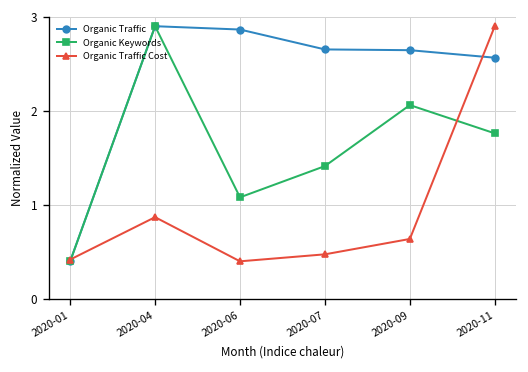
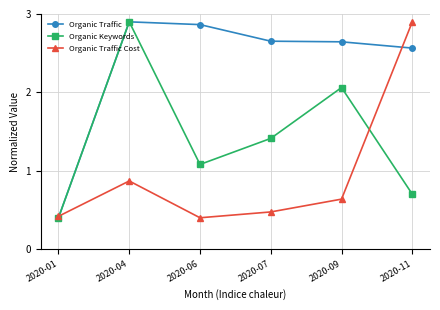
Organic Keywords, 2020-11: 1.8 -> 0.7
